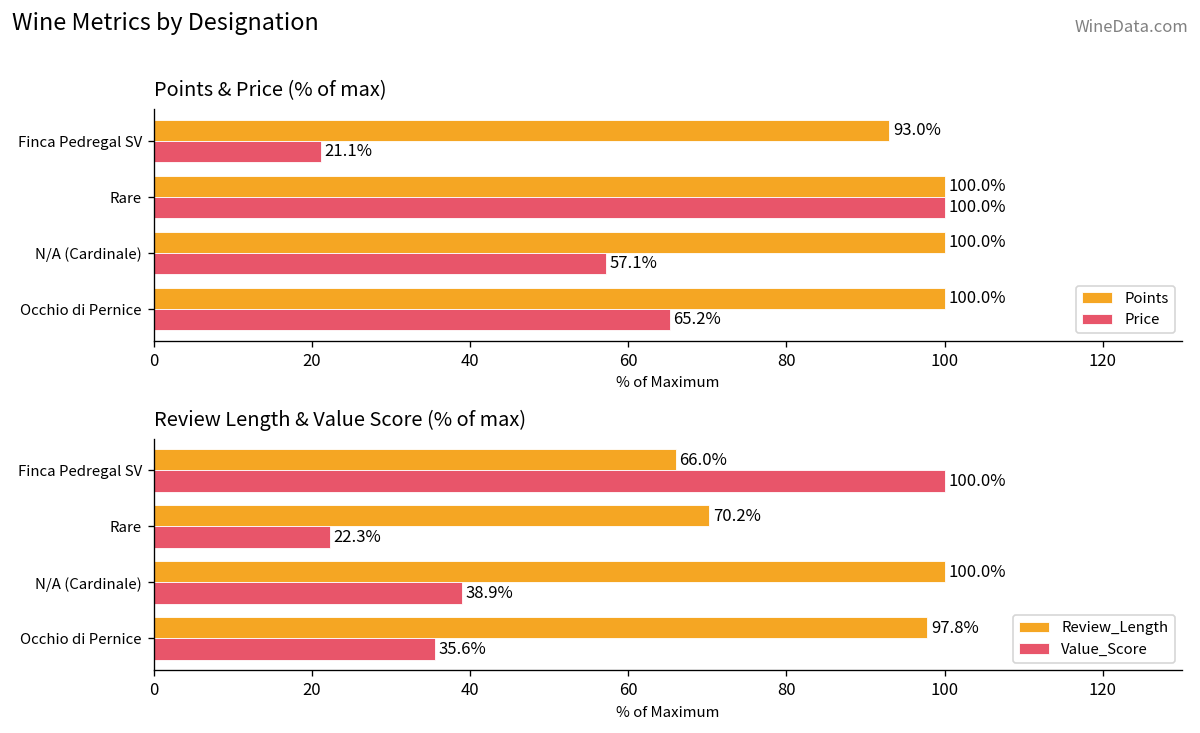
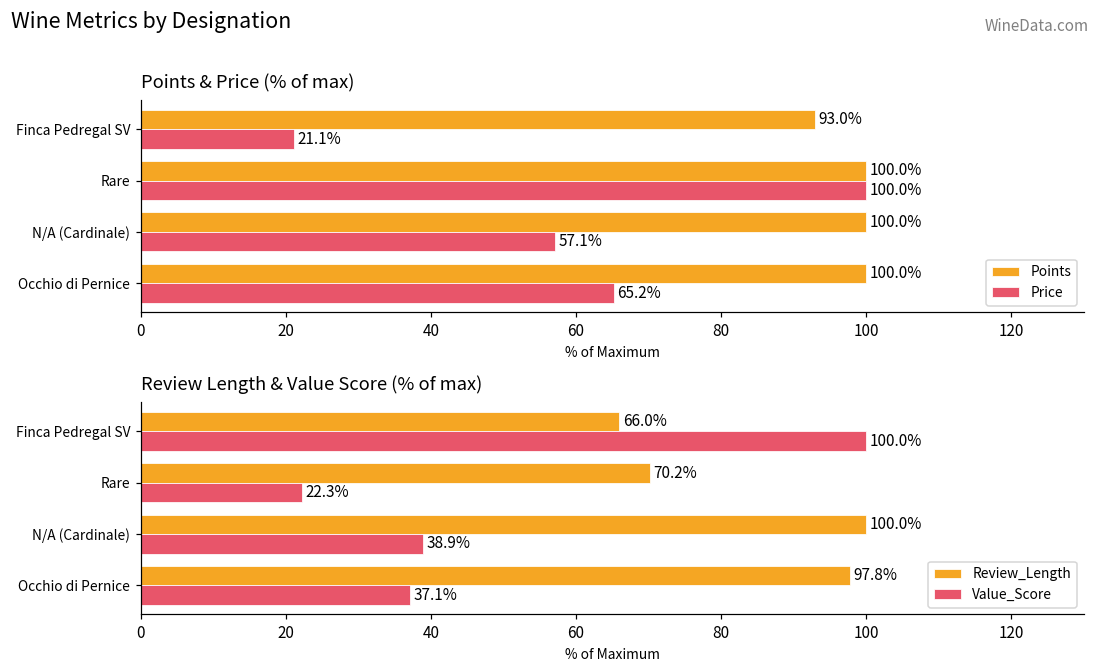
Review Length & Value Score (% of max), Value_Score, Occhio di Pernice: 35.6% -> 37.1%
